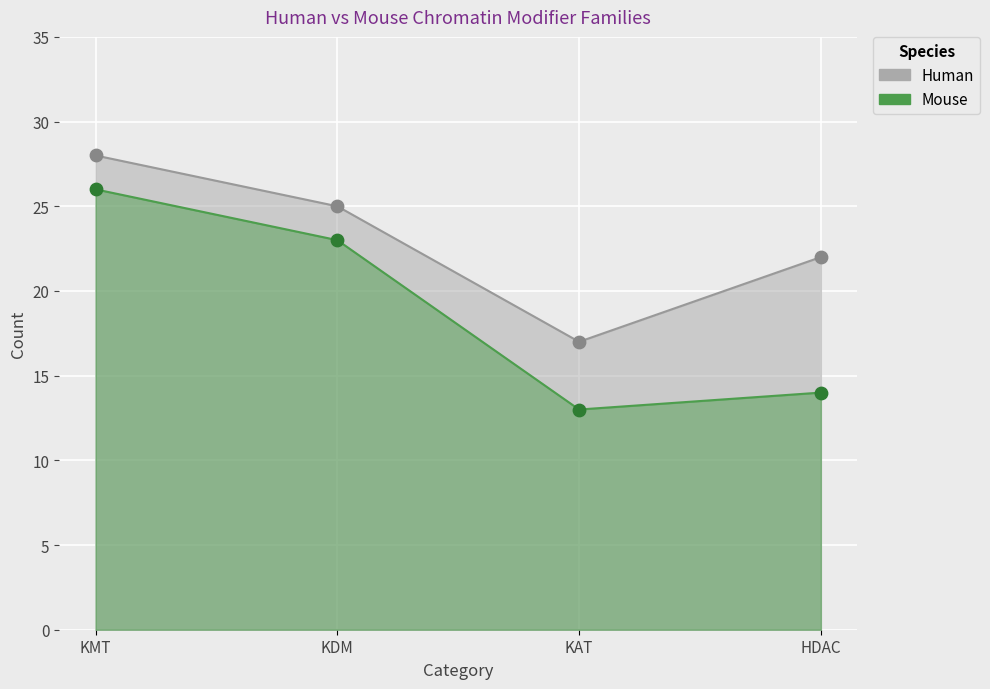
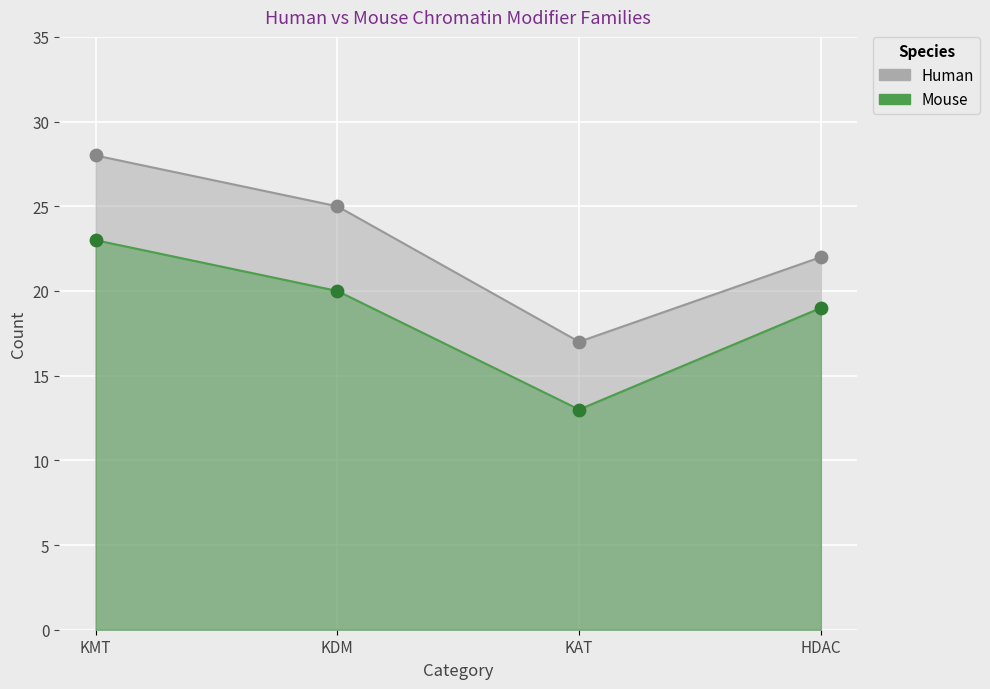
Mouse, KMT: 26 -> 23
Mouse, KDM: 23 -> 20
Mouse, HDAC: 14 -> 19
